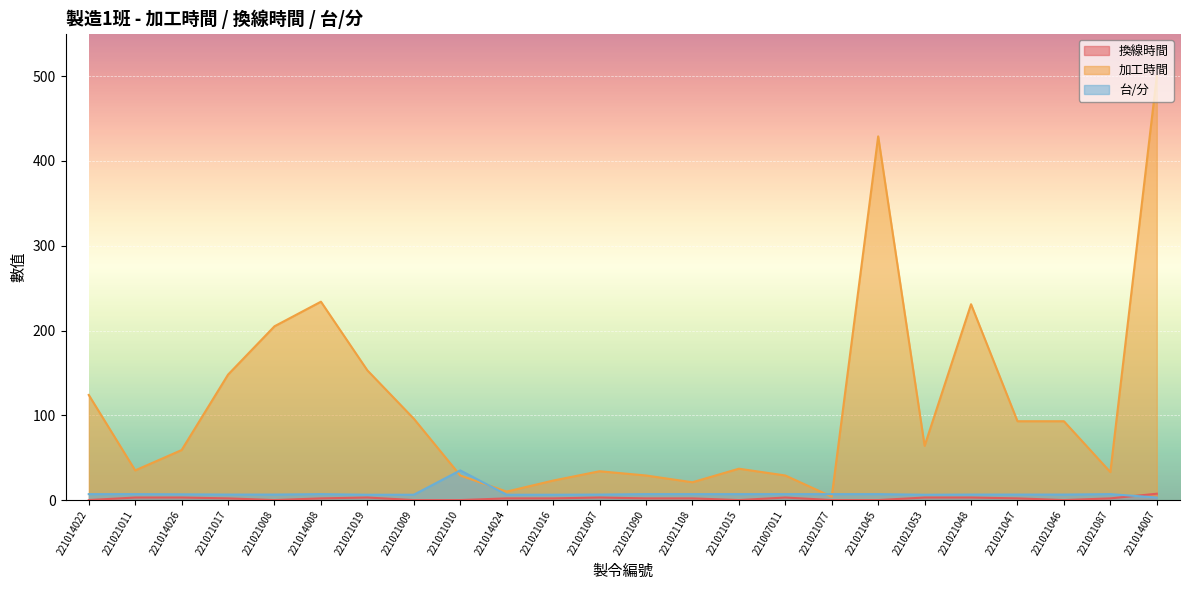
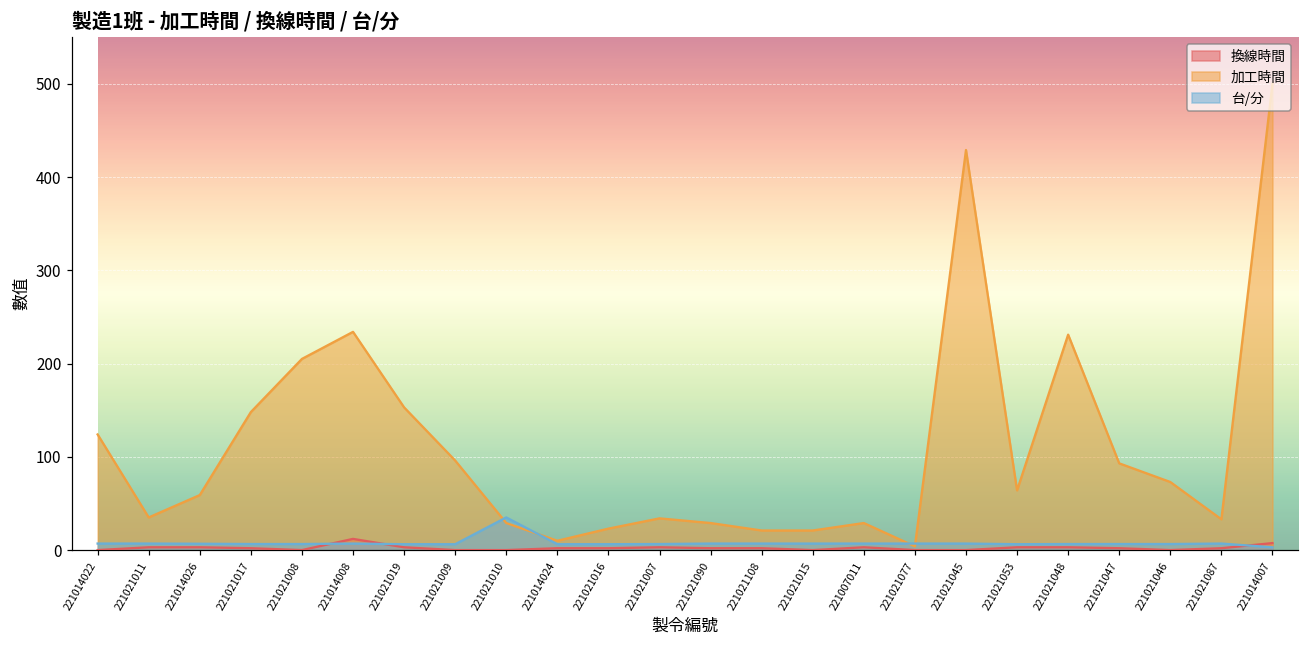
換線時間, 221014008: 0 -> 10
加工時間, 221021015: 40 -> 20
加工時間, 221021046: 90 -> 70
